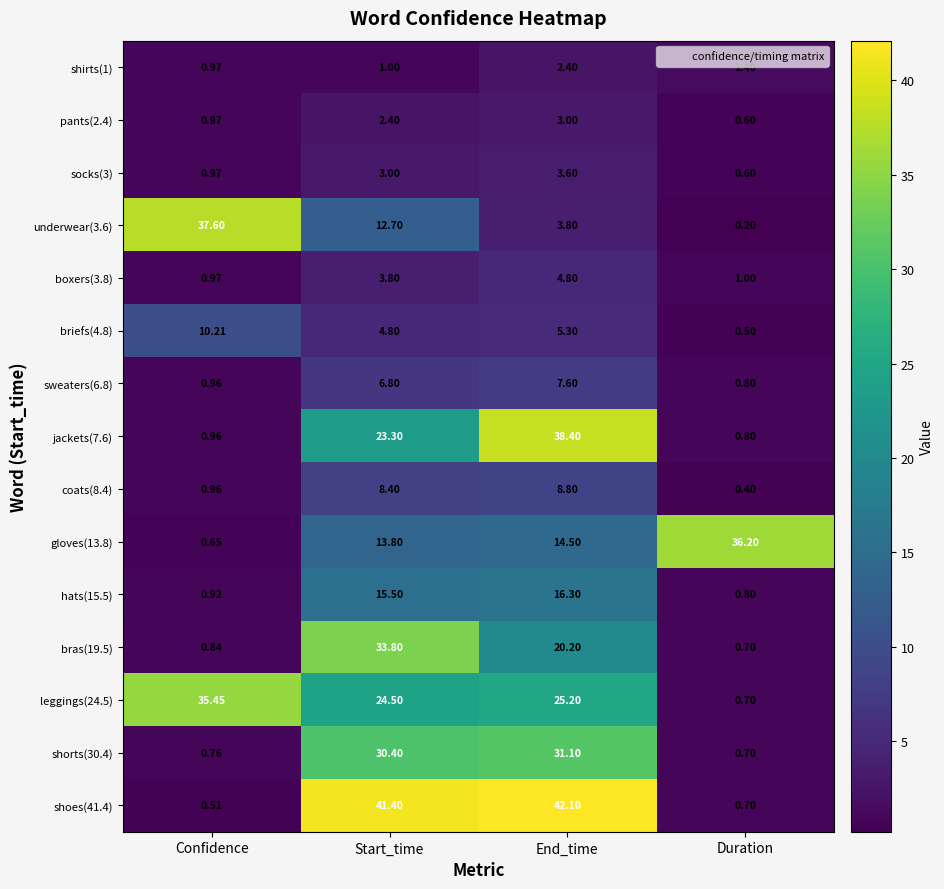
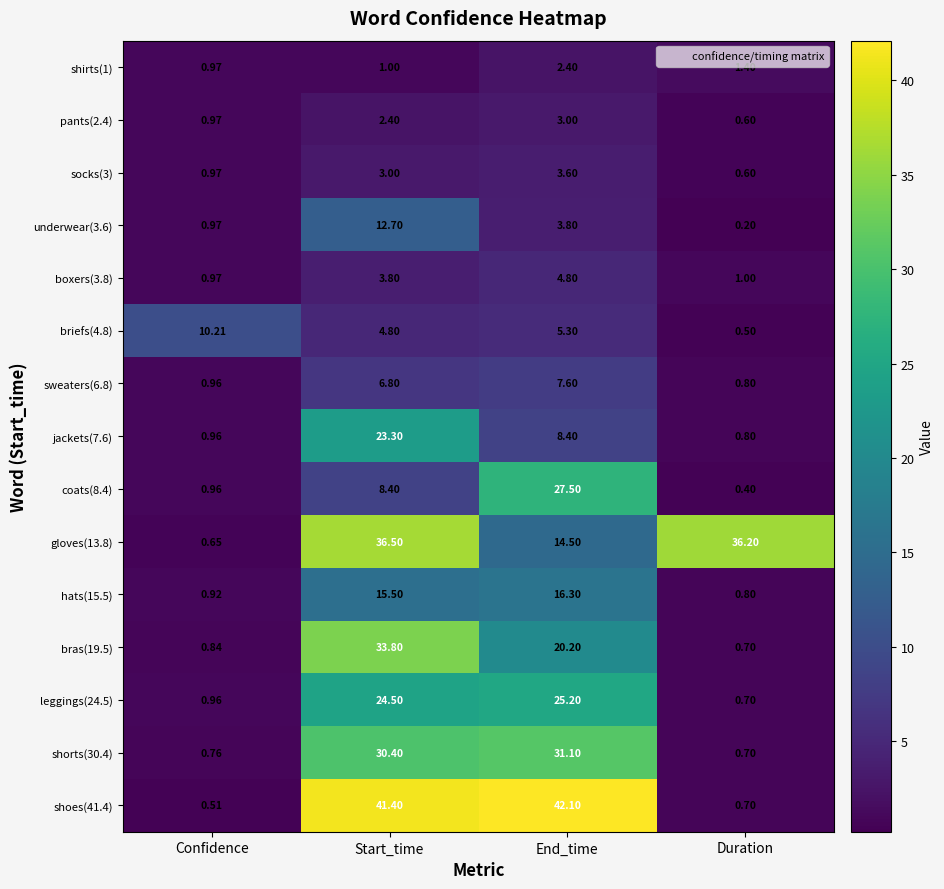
underwear(3.6), Confidence: 37.60 -> 0.97
jackets(7.6), End_time: 38.40 -> 8.40
coats(8.4), End_time: 8.80 -> 27.50
gloves(13.8), Start_time: 13.80 -> 36.50
leggings(24.5), Confidence: 35.45 -> 0.96
